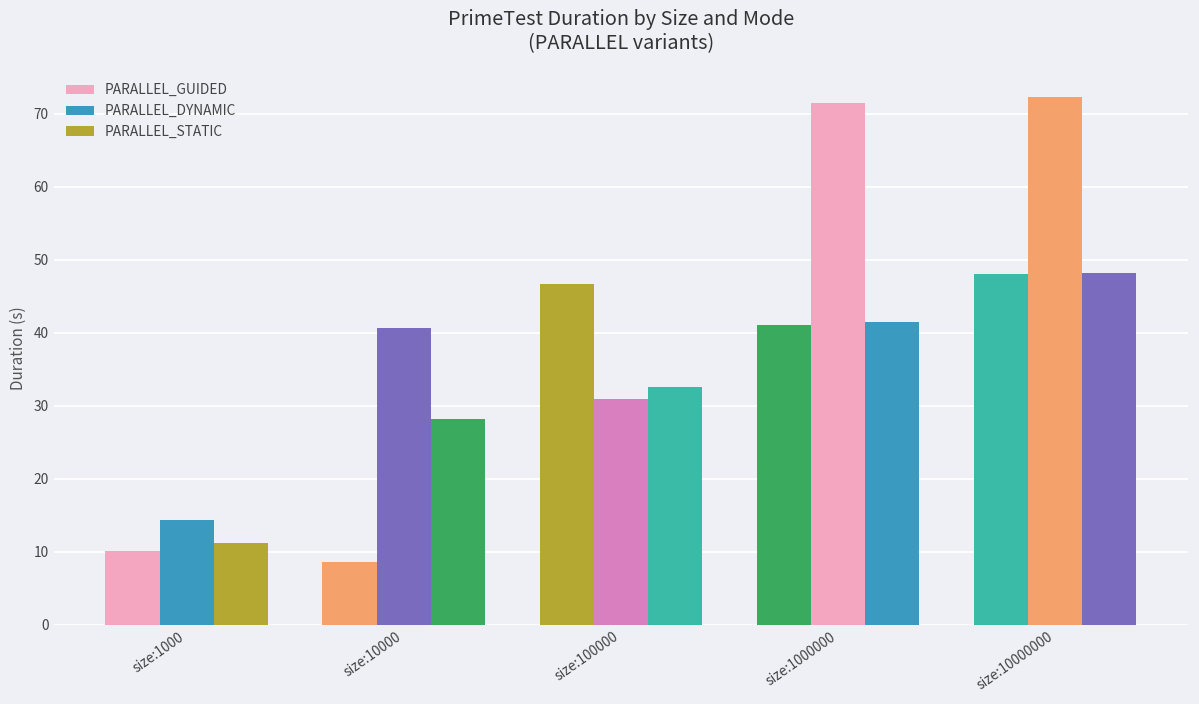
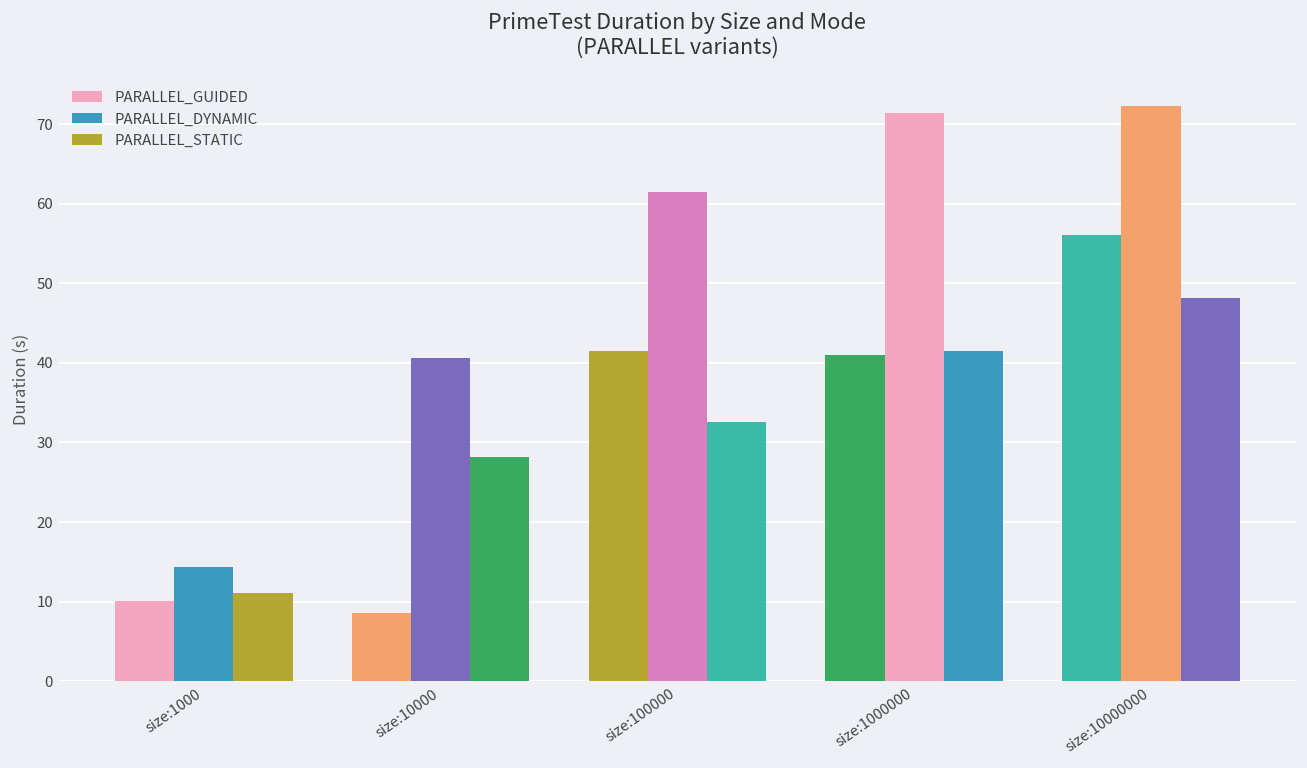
PARALLEL_GUIDED, size:100000: 47 -> 41
PARALLEL_DYNAMIC, size:100000: 31 -> 61
PARALLEL_GUIDED, size:10000000: 48 -> 56
